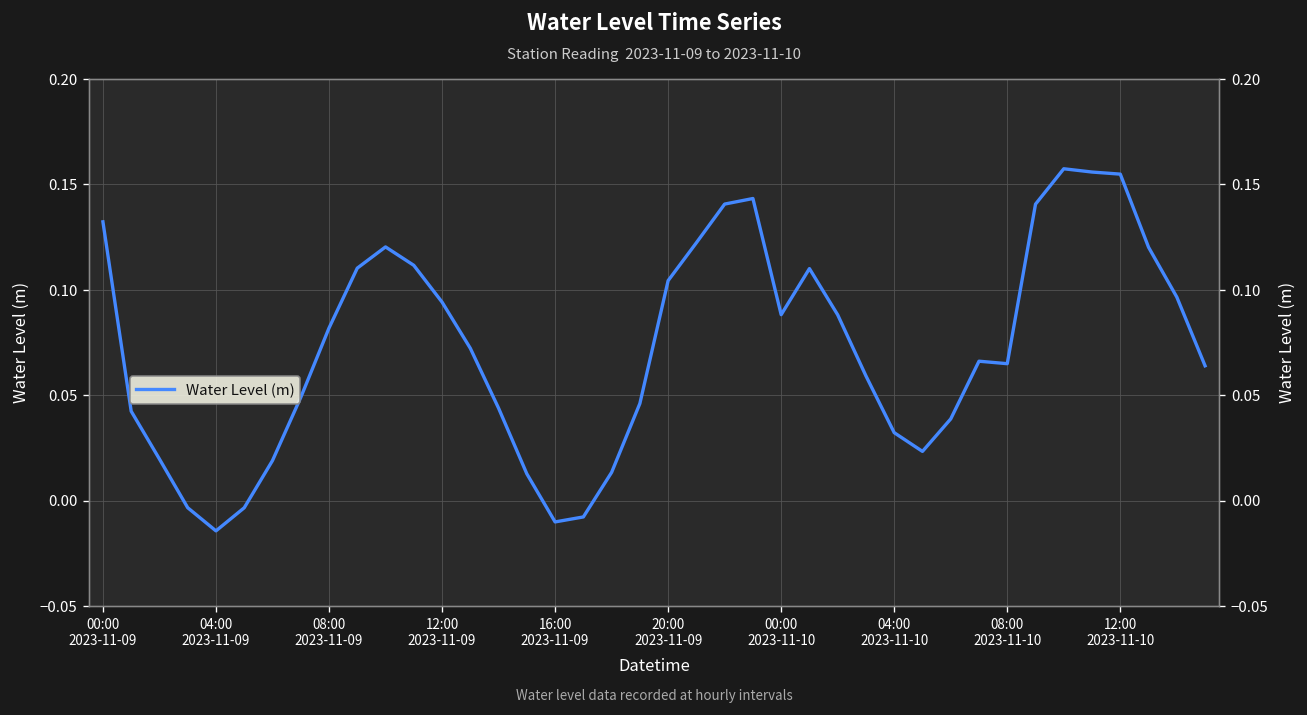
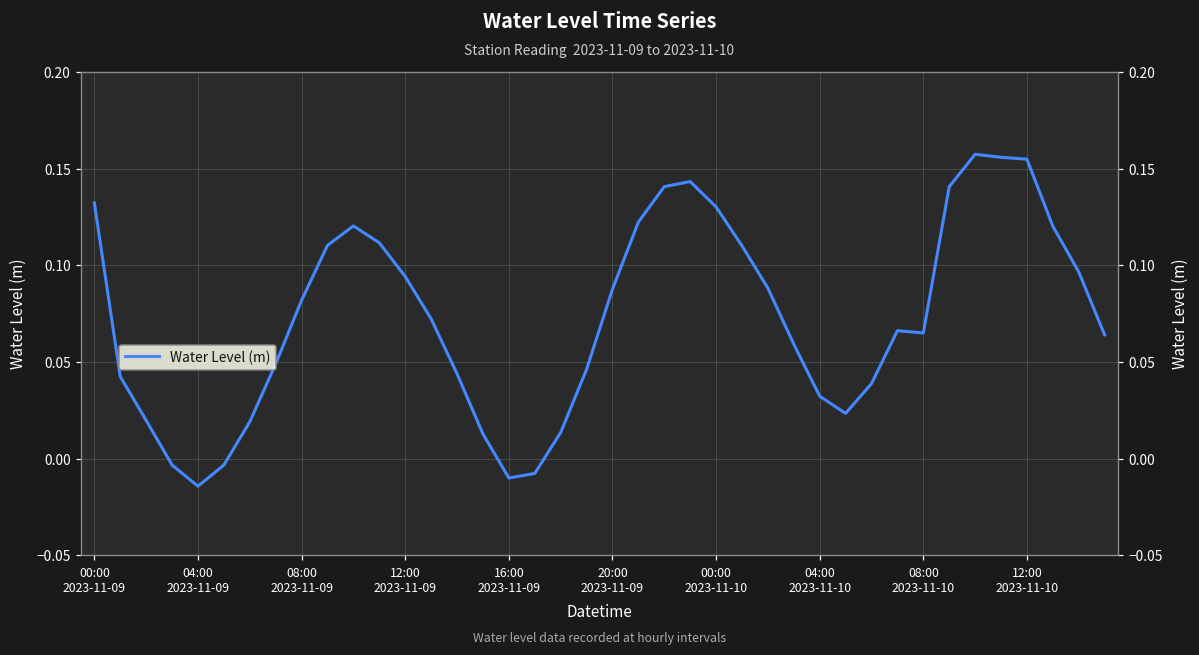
20:00 2023-11-09: 0.104 -> 0.088
00:00 2023-11-10: 0.088 -> 0.130
